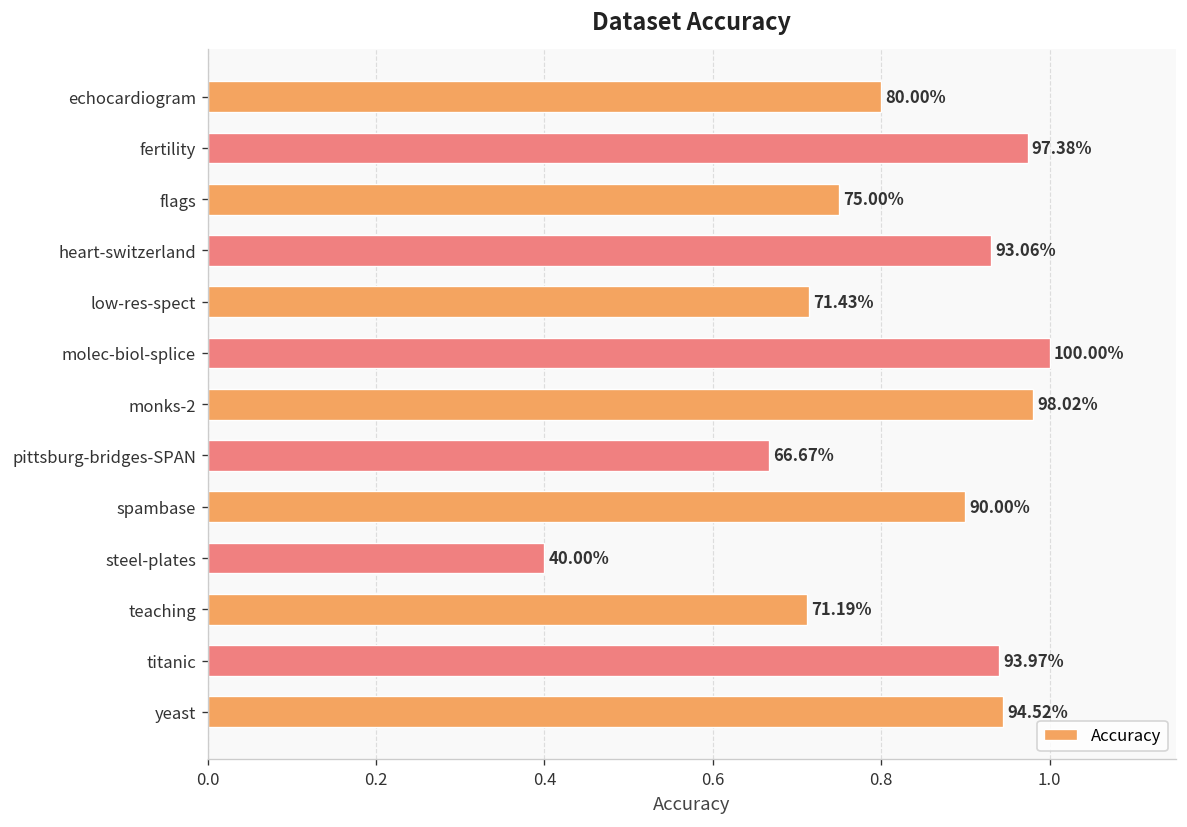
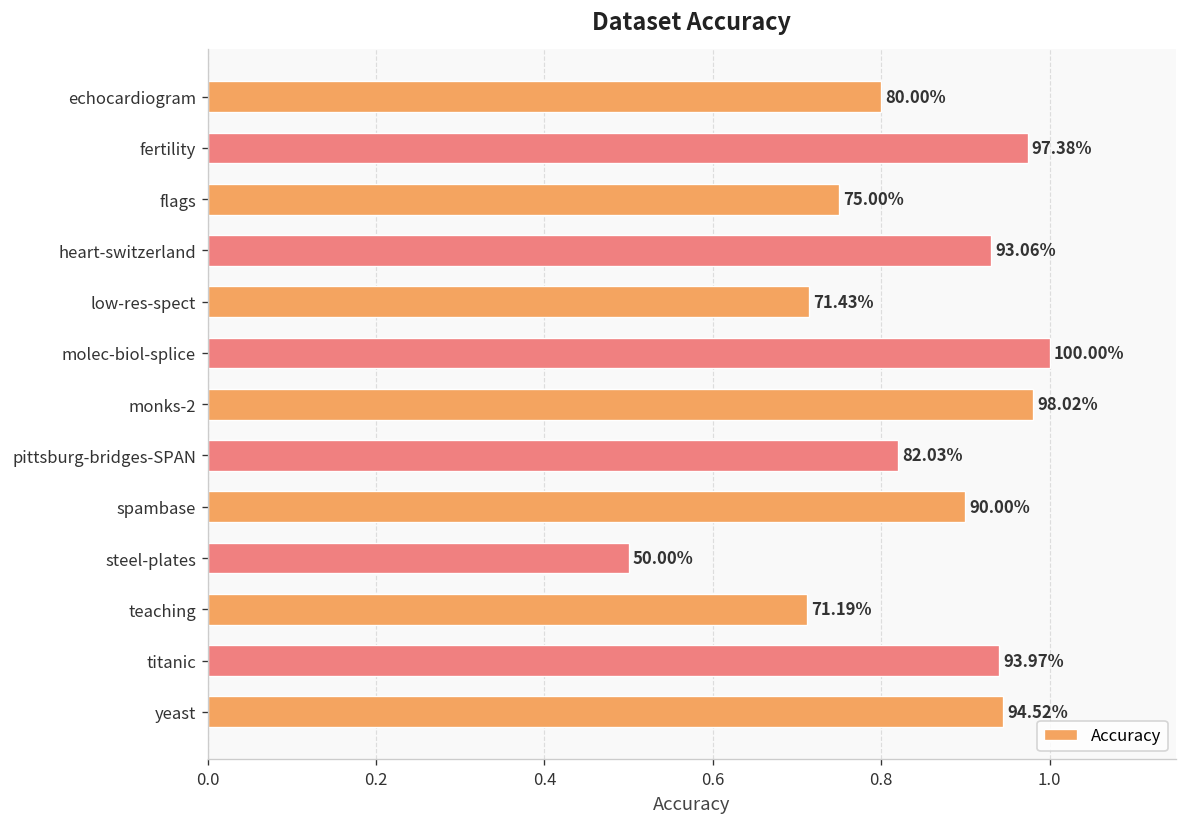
pittsburg-bridges-SPAN: 66.67% -> 82.03%
steel-plates: 40.00% -> 50.00%
